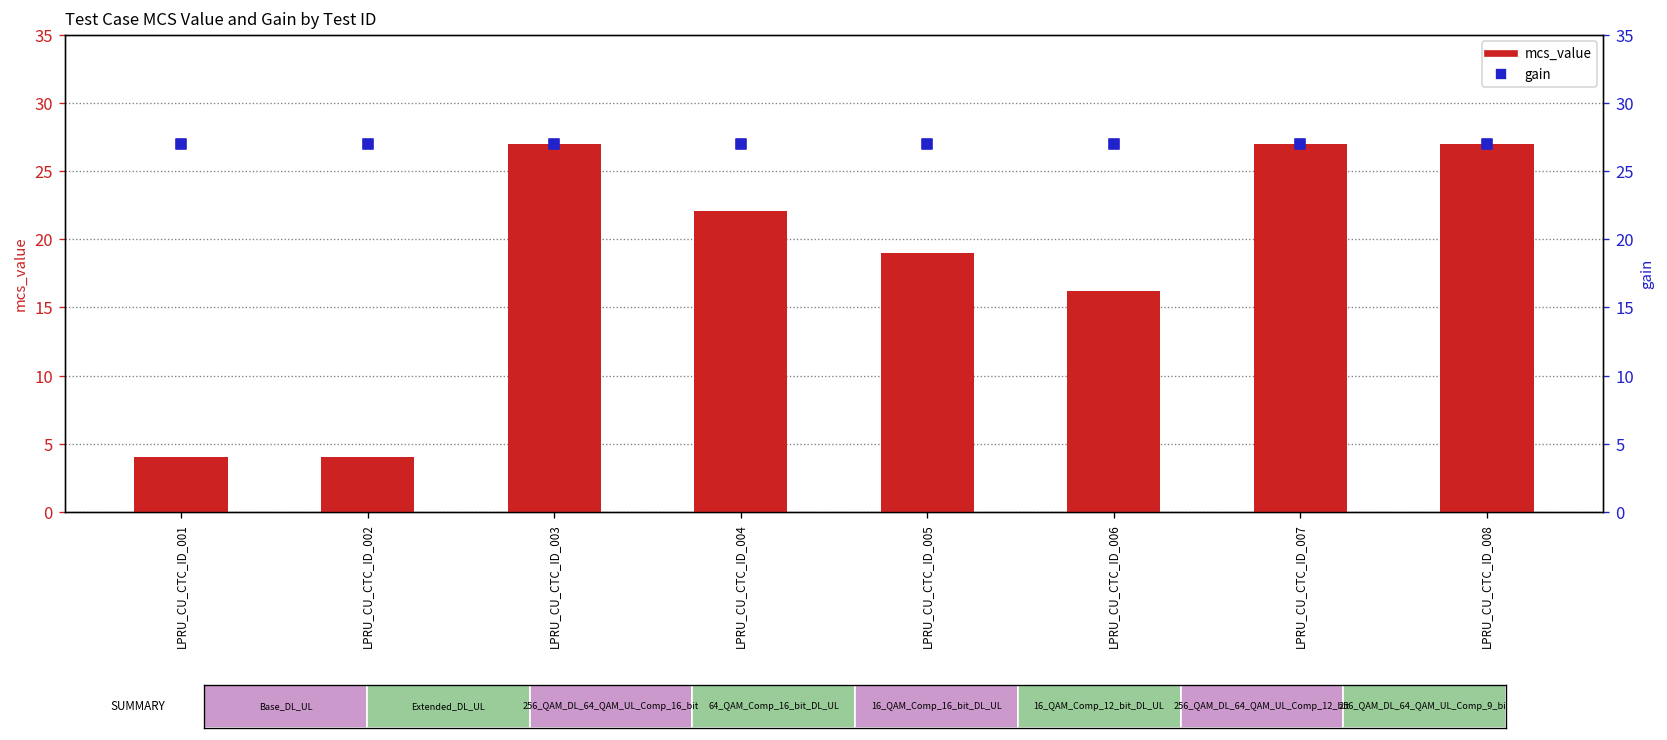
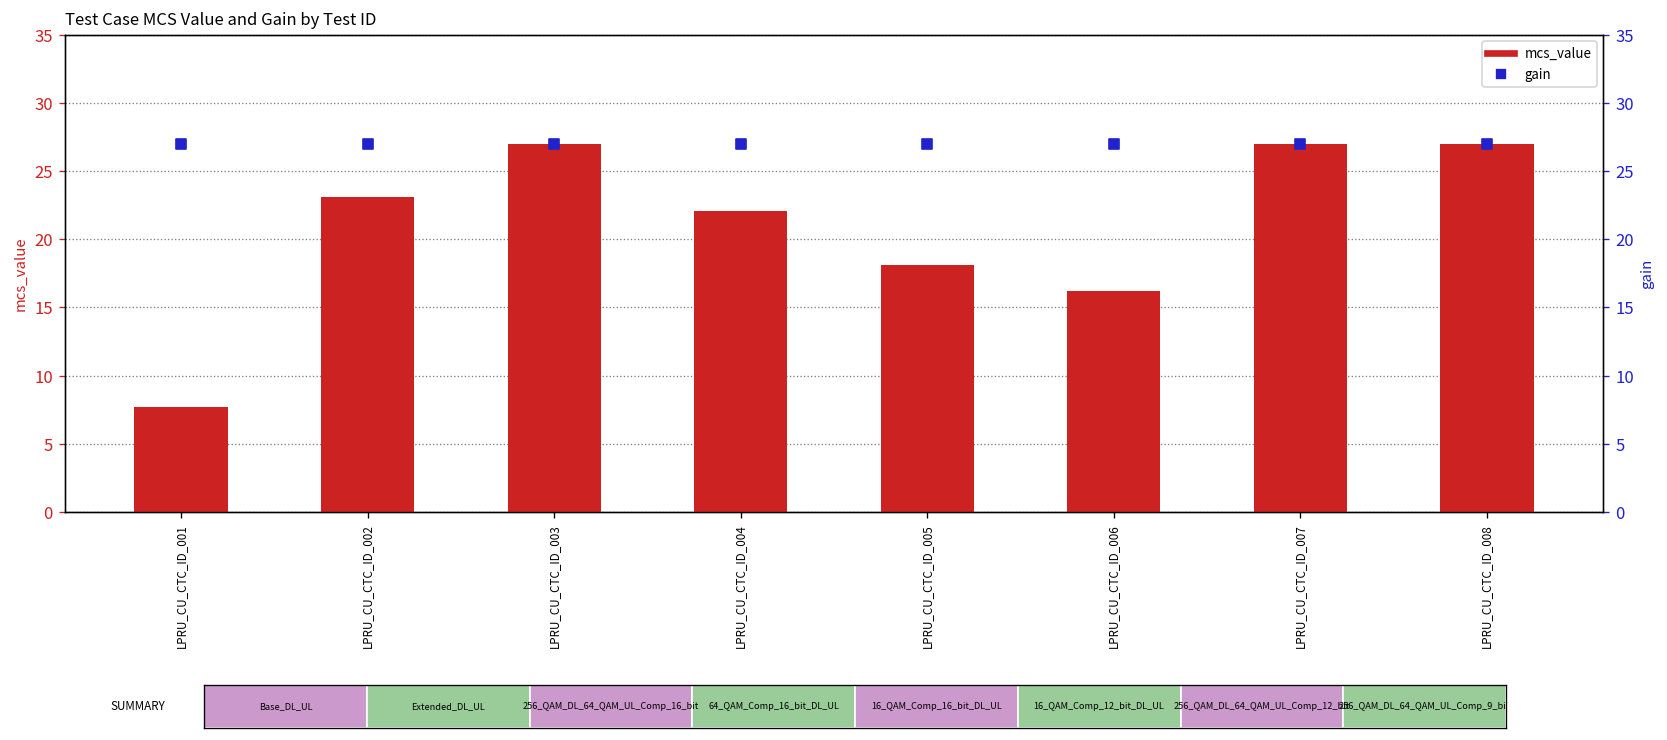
Test Case MCS Value and Gain by Test ID, mcs_value, LPRU_CU_CTC_ID_001: 4.0 -> 7.7
Test Case MCS Value and Gain by Test ID, mcs_value, LPRU_CU_CTC_ID_002: 4.0 -> 23.1
Test Case MCS Value and Gain by Test ID, mcs_value, LPRU_CU_CTC_ID_005: 19.0 -> 18.1
